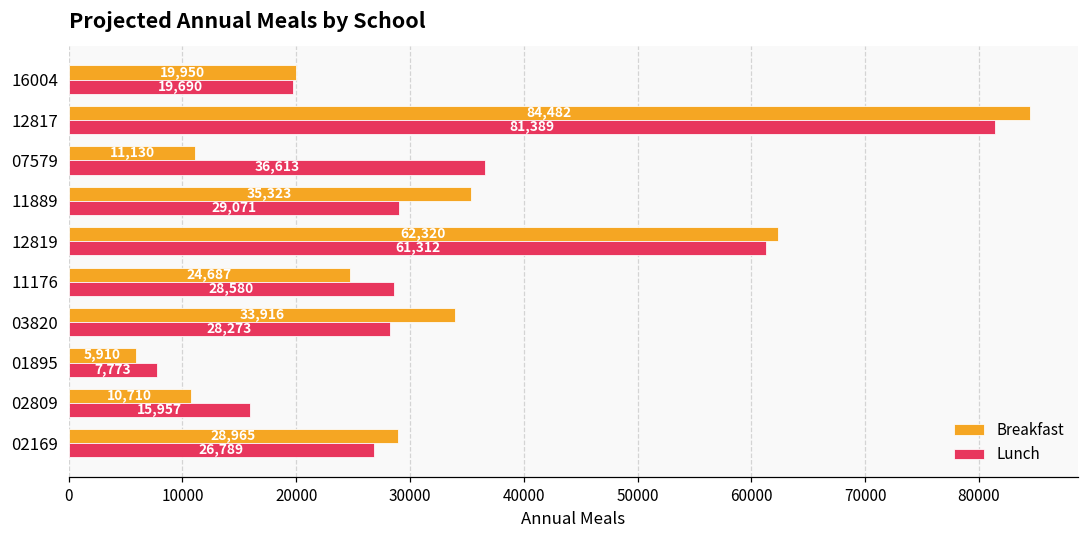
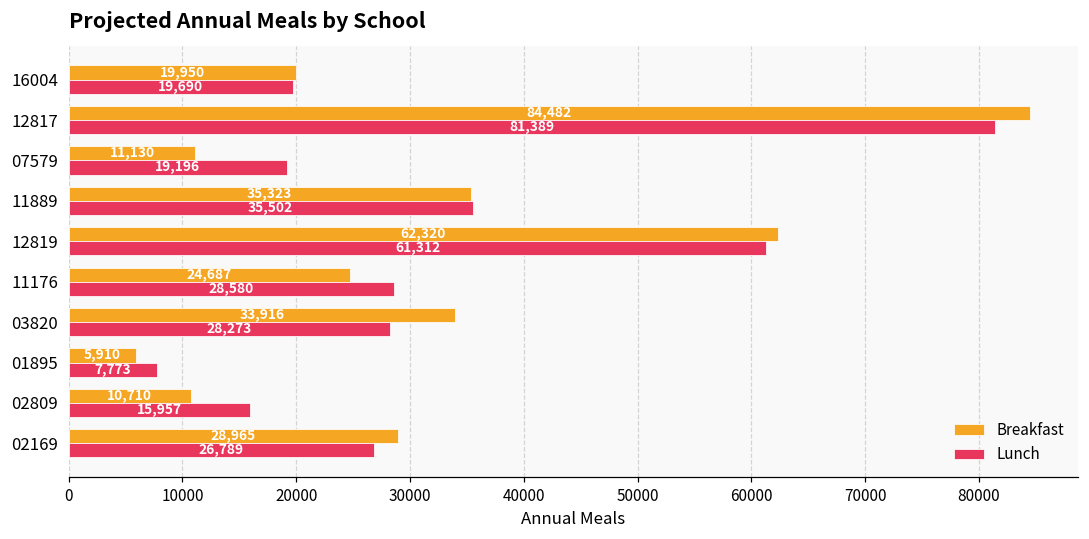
Lunch, 07579: 36,613 -> 19,196
Lunch, 11889: 29,071 -> 35,502
